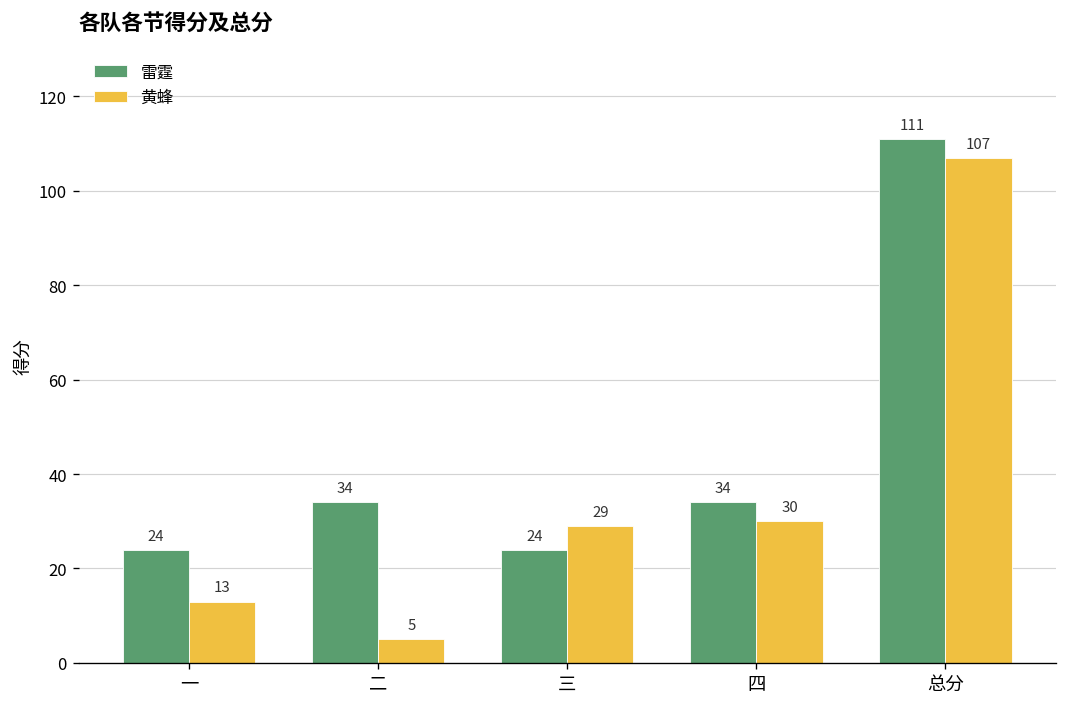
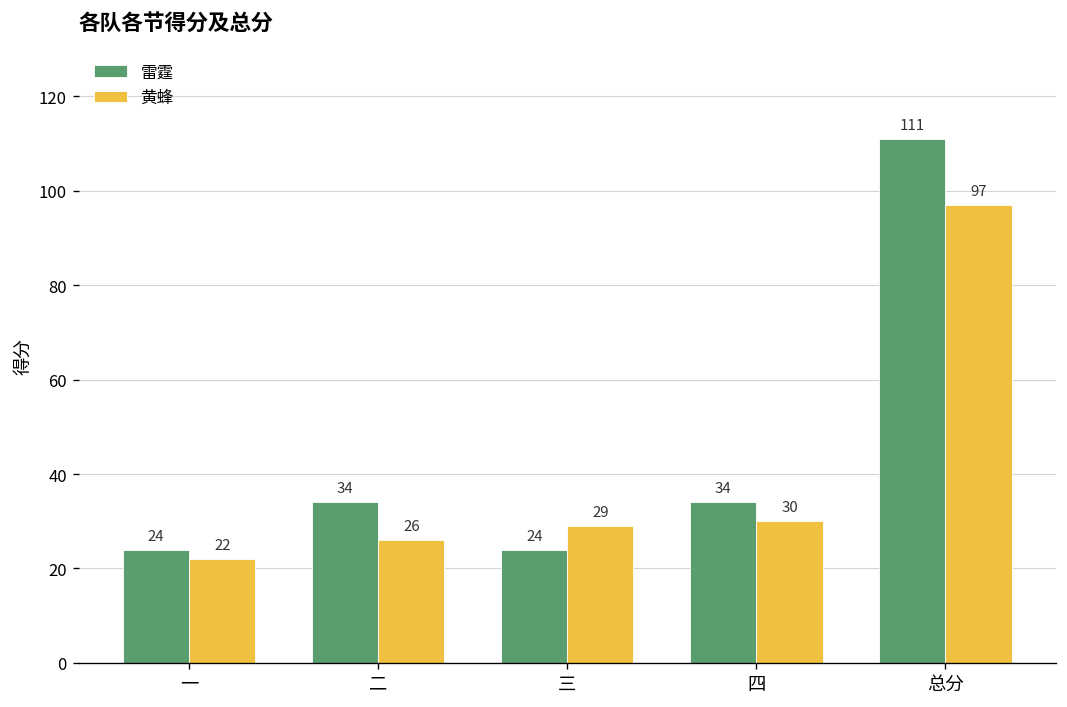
黄蜂, 一: 13 -> 22
黄蜂, 二: 5 -> 26
黄蜂, 总分: 107 -> 97
